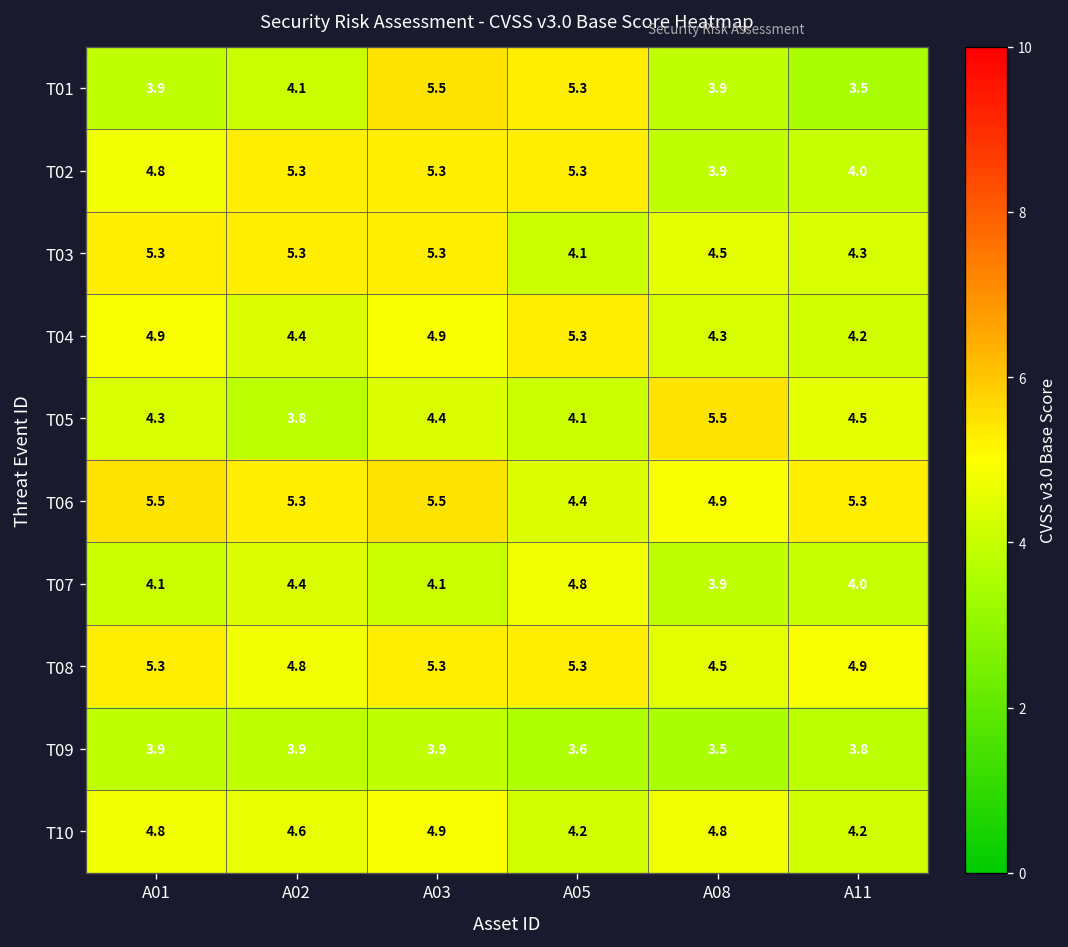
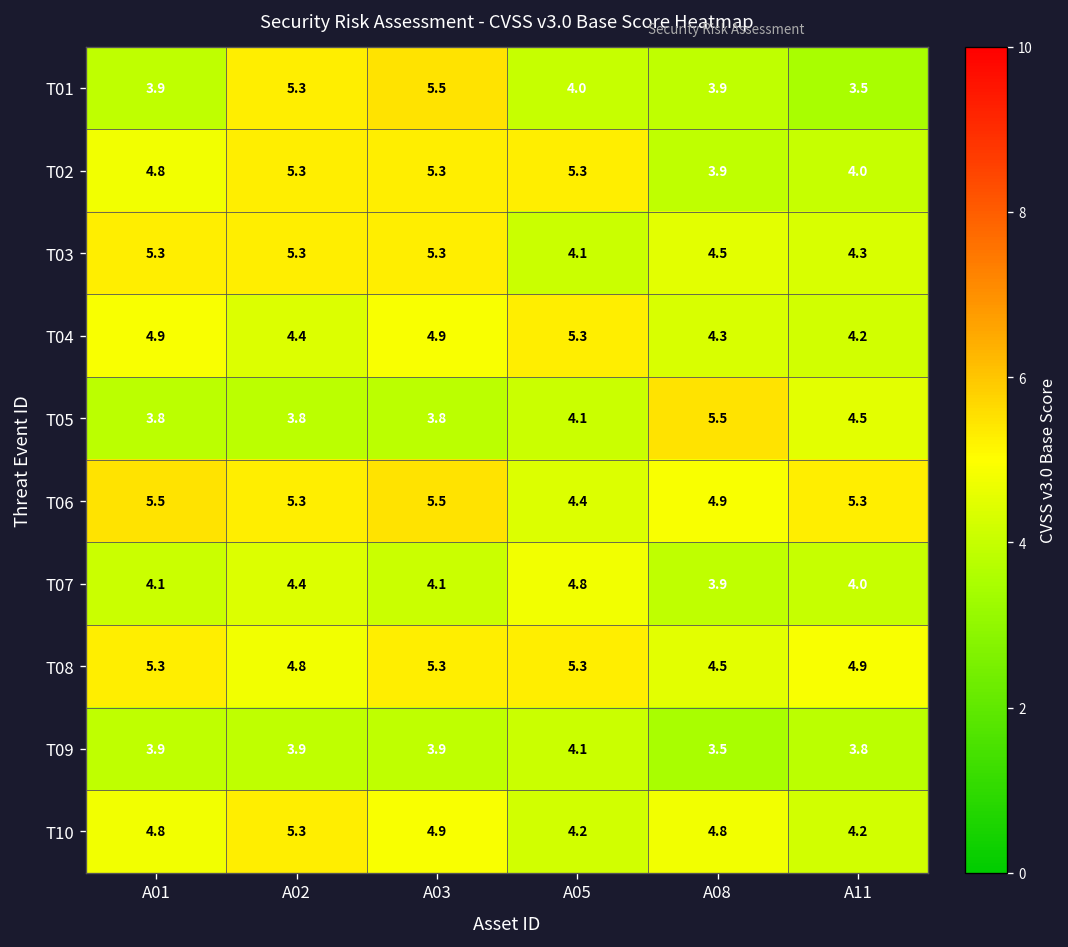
T01, A02: 4.1 -> 5.3
T01, A05: 5.3 -> 4.0
T05, A01: 4.3 -> 3.8
T05, A03: 4.4 -> 3.8
T09, A05: 3.6 -> 4.1
T10, A02: 4.6 -> 5.3
